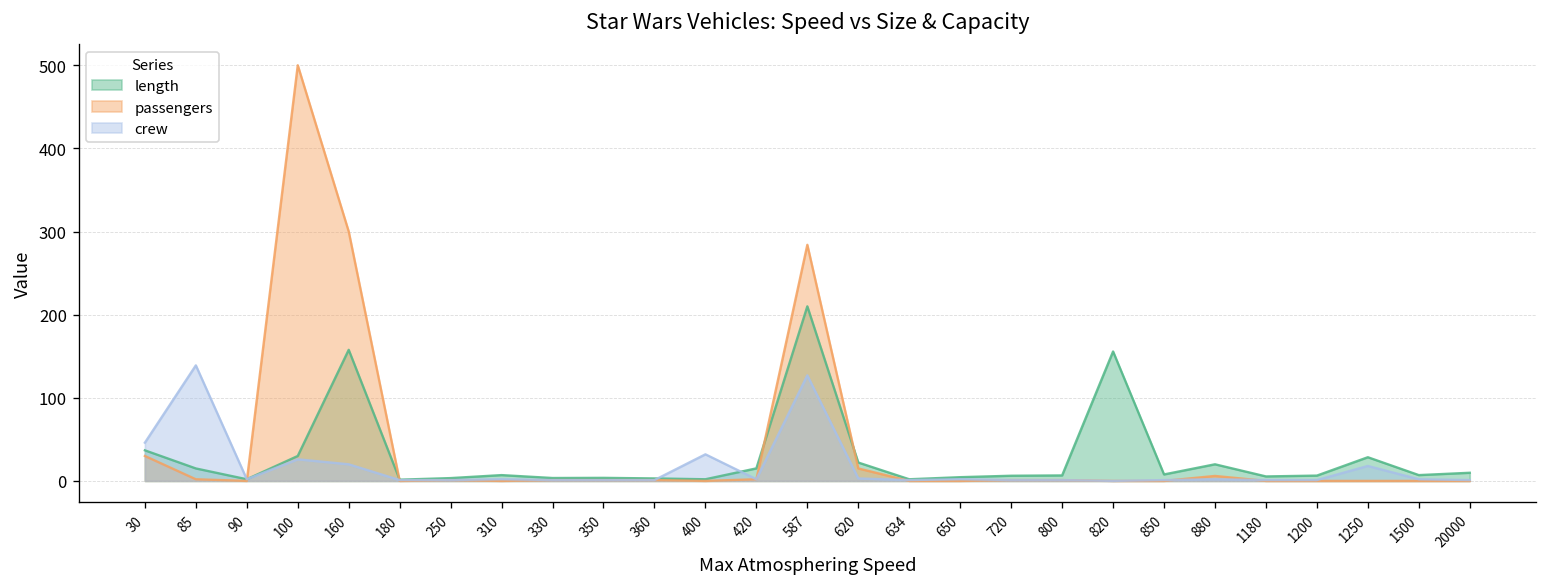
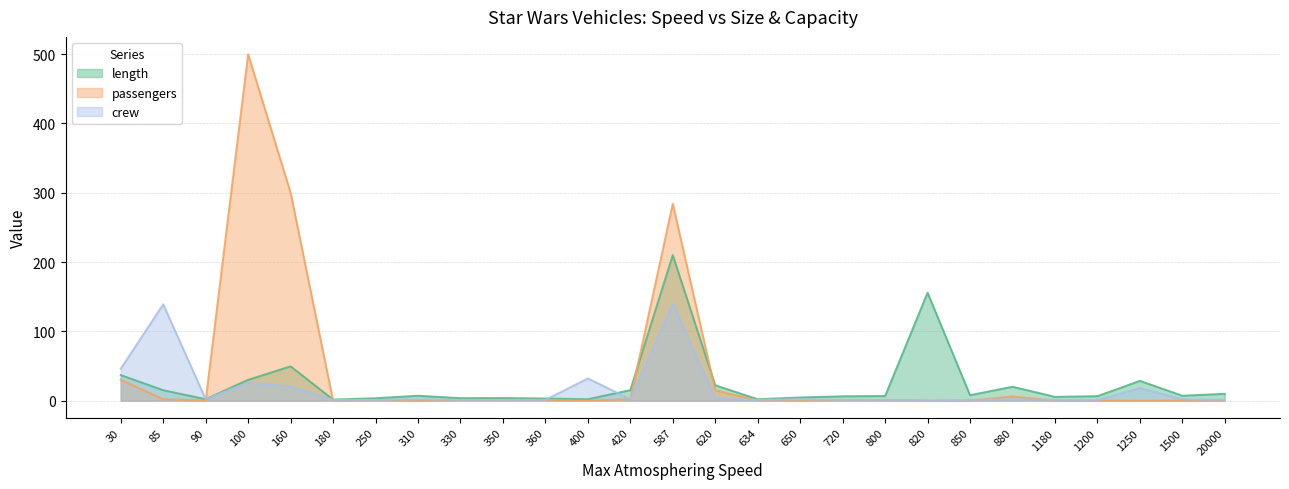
length, 160: 160 -> 50
crew, 587: 130 -> 140
